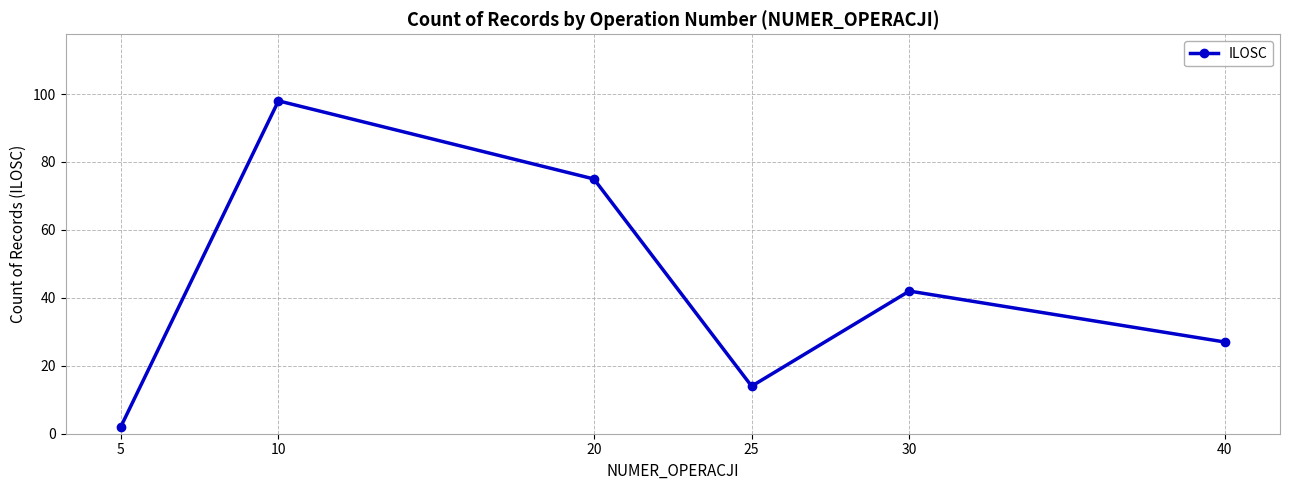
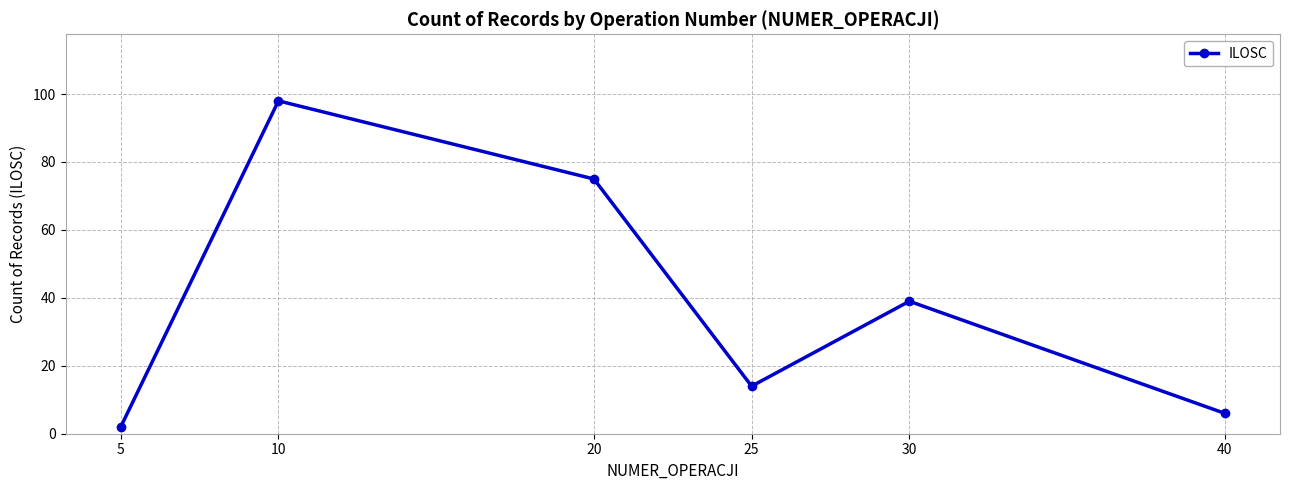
30: 42 -> 39
40: 27 -> 6
